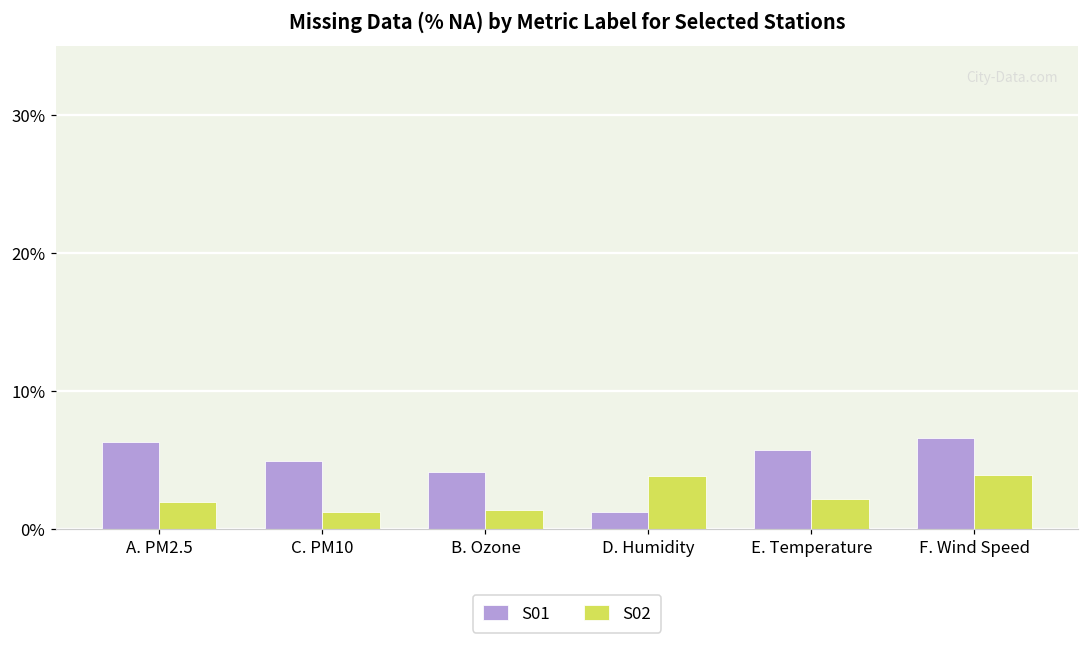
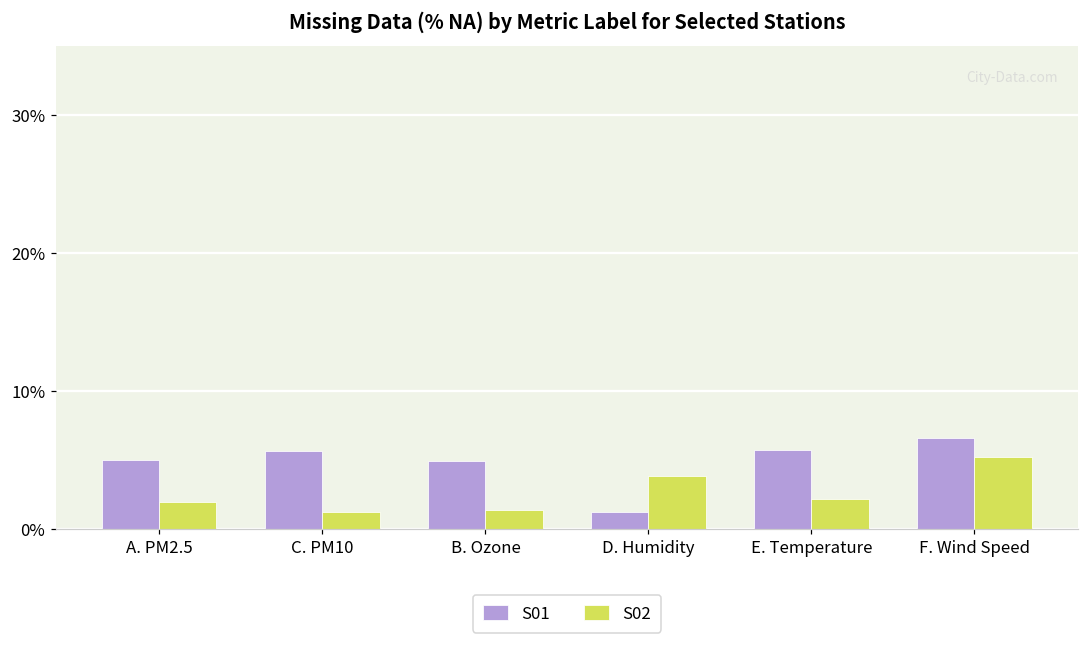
S01, A. PM2.5: 6.3% -> 5.0%
S01, C. PM10: 4.9% -> 5.6%
S01, B. Ozone: 4.1% -> 4.9%
S02, F. Wind Speed: 3.9% -> 5.2%
